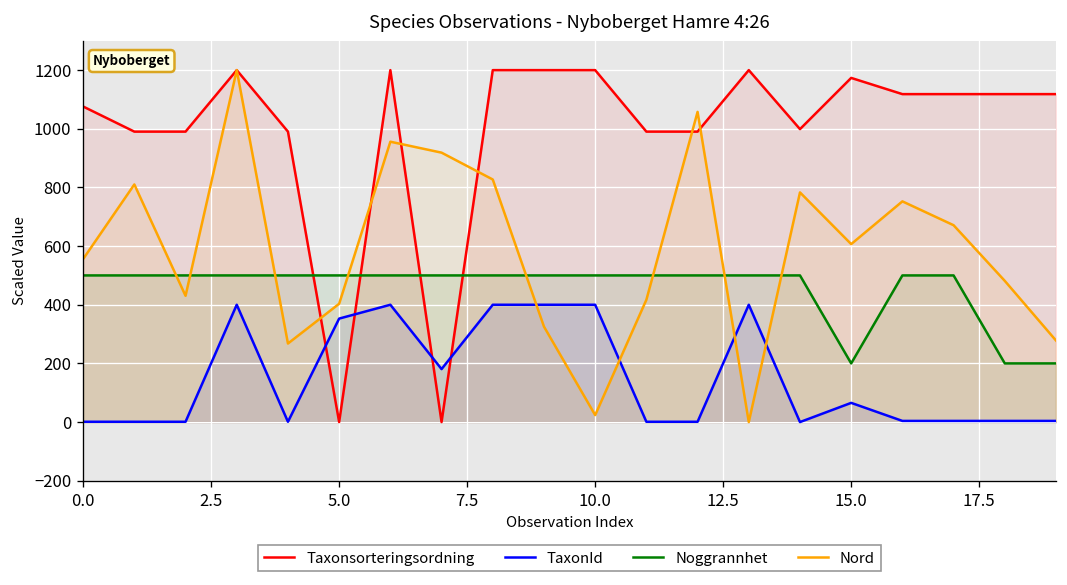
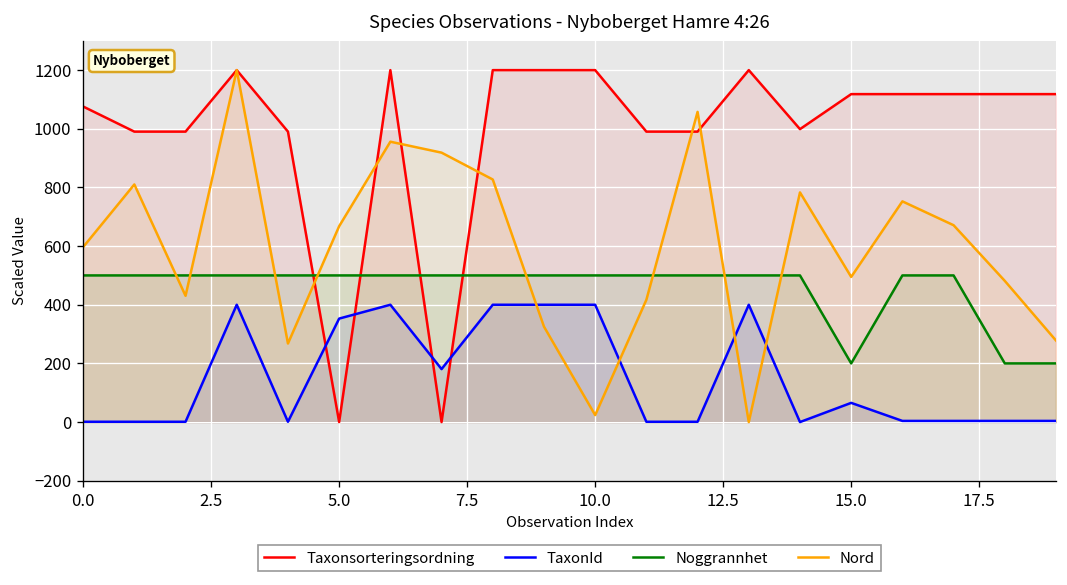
Nord, 0.0: 560 -> 600
Nord, 5.0: 400 -> 670
Taxonsorteringsordning, 15.0: 1170 -> 1120
Nord, 15.0: 610 -> 490
